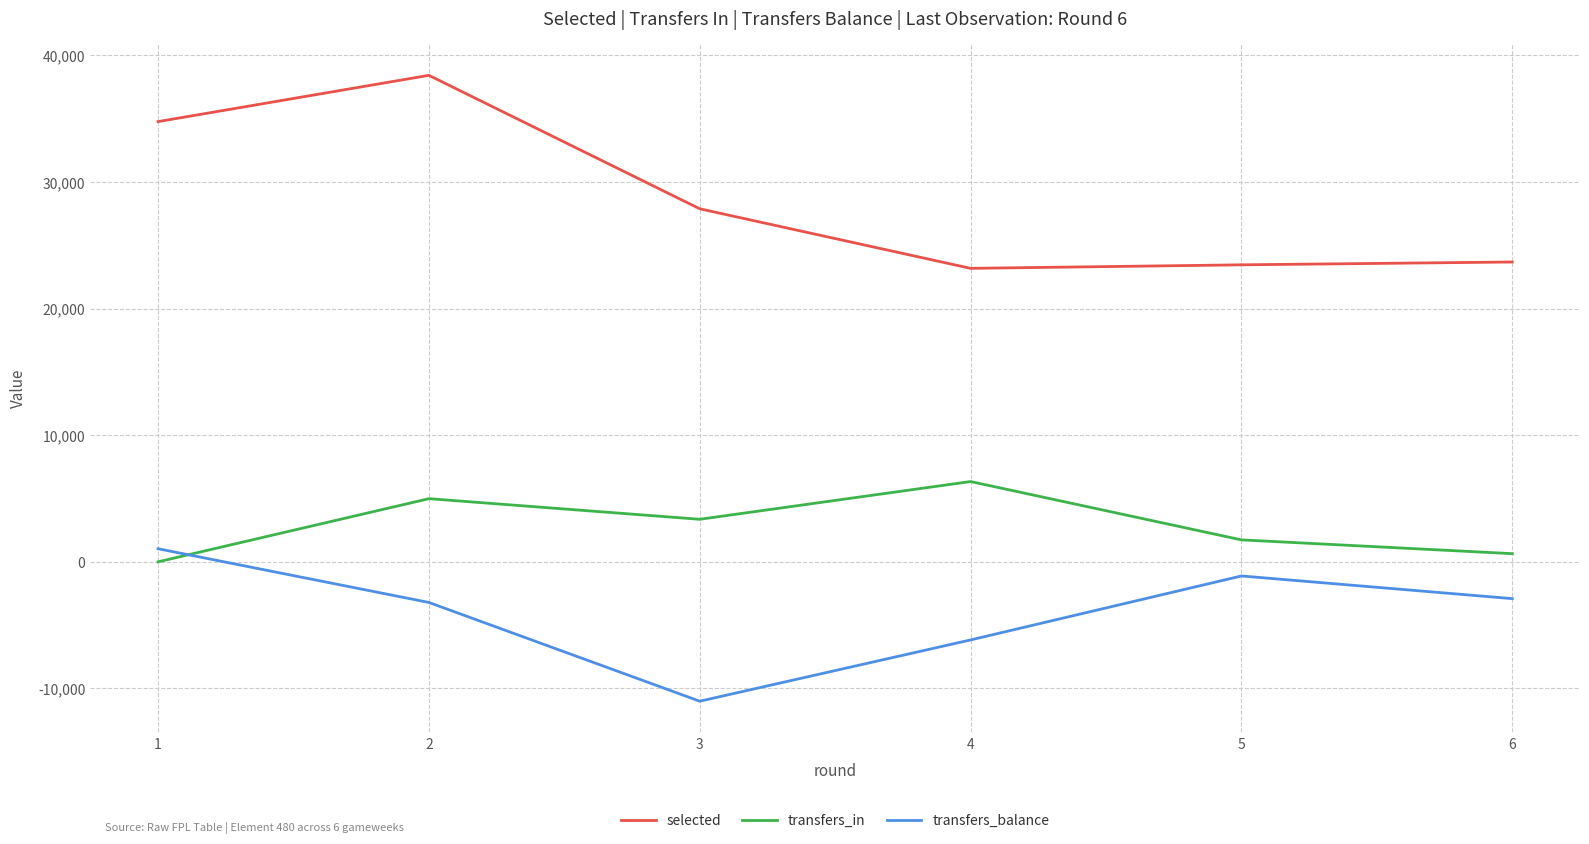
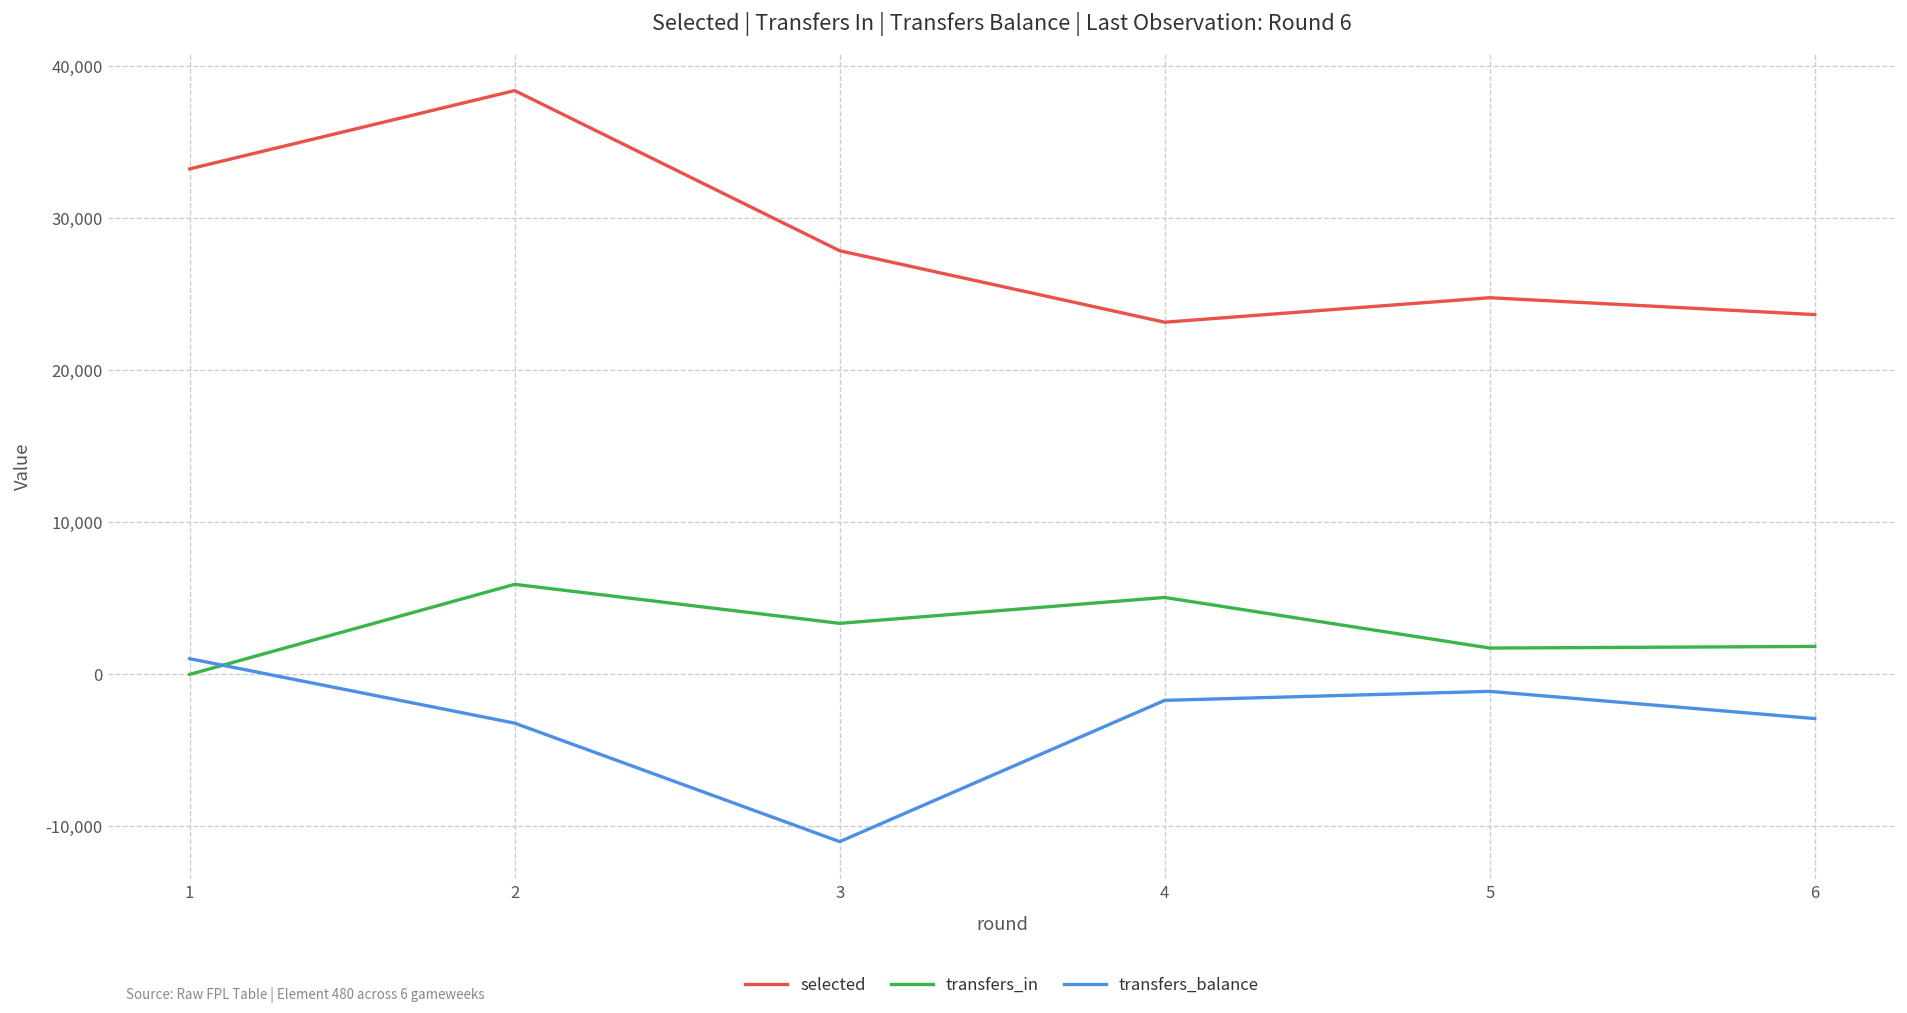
selected, 1: 34,800 -> 33,300
transfers_in, 2: 5,000 -> 5,900
transfers_in, 4: 6,300 -> 5,100
transfers_balance, 4: -6,200 -> -1,700
selected, 5: 23,500 -> 24,800
transfers_in, 6: 600 -> 1,800
